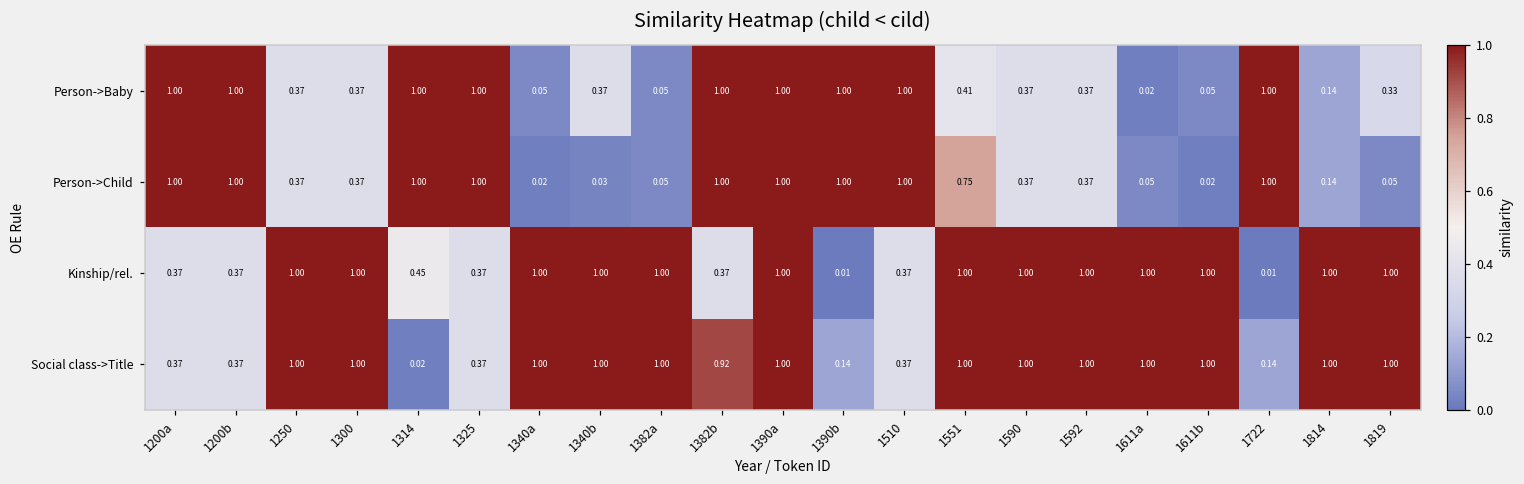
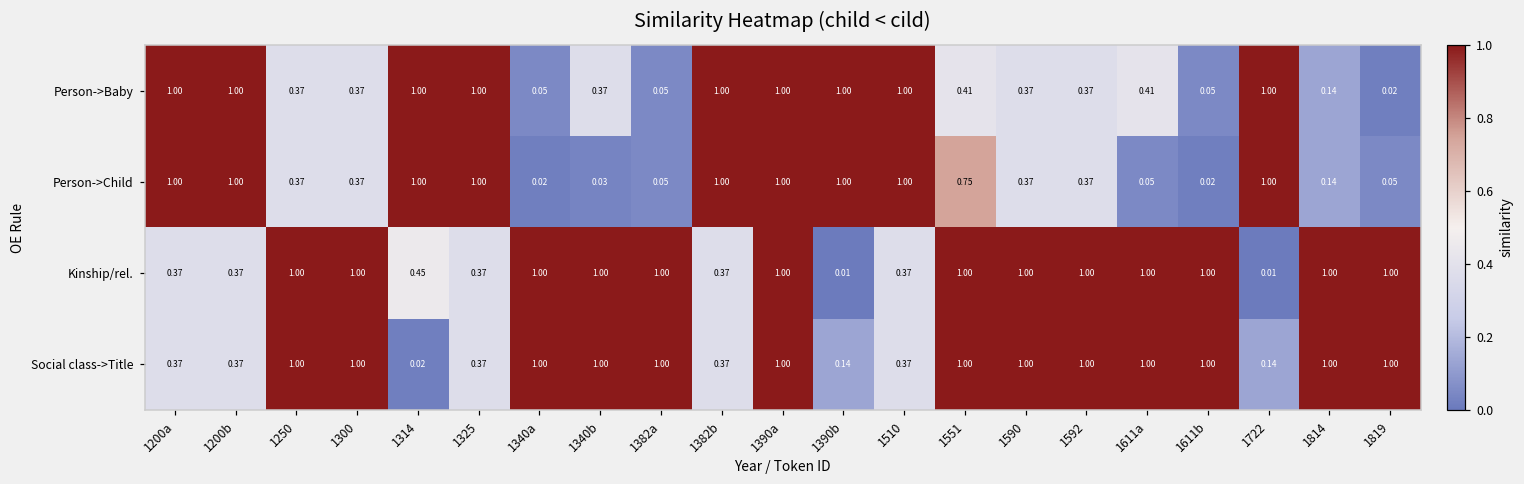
Person->Baby, 1611a: 0.02 -> 0.41
Person->Baby, 1819: 0.33 -> 0.02
Social class->Title, 1382b: 0.92 -> 0.37
